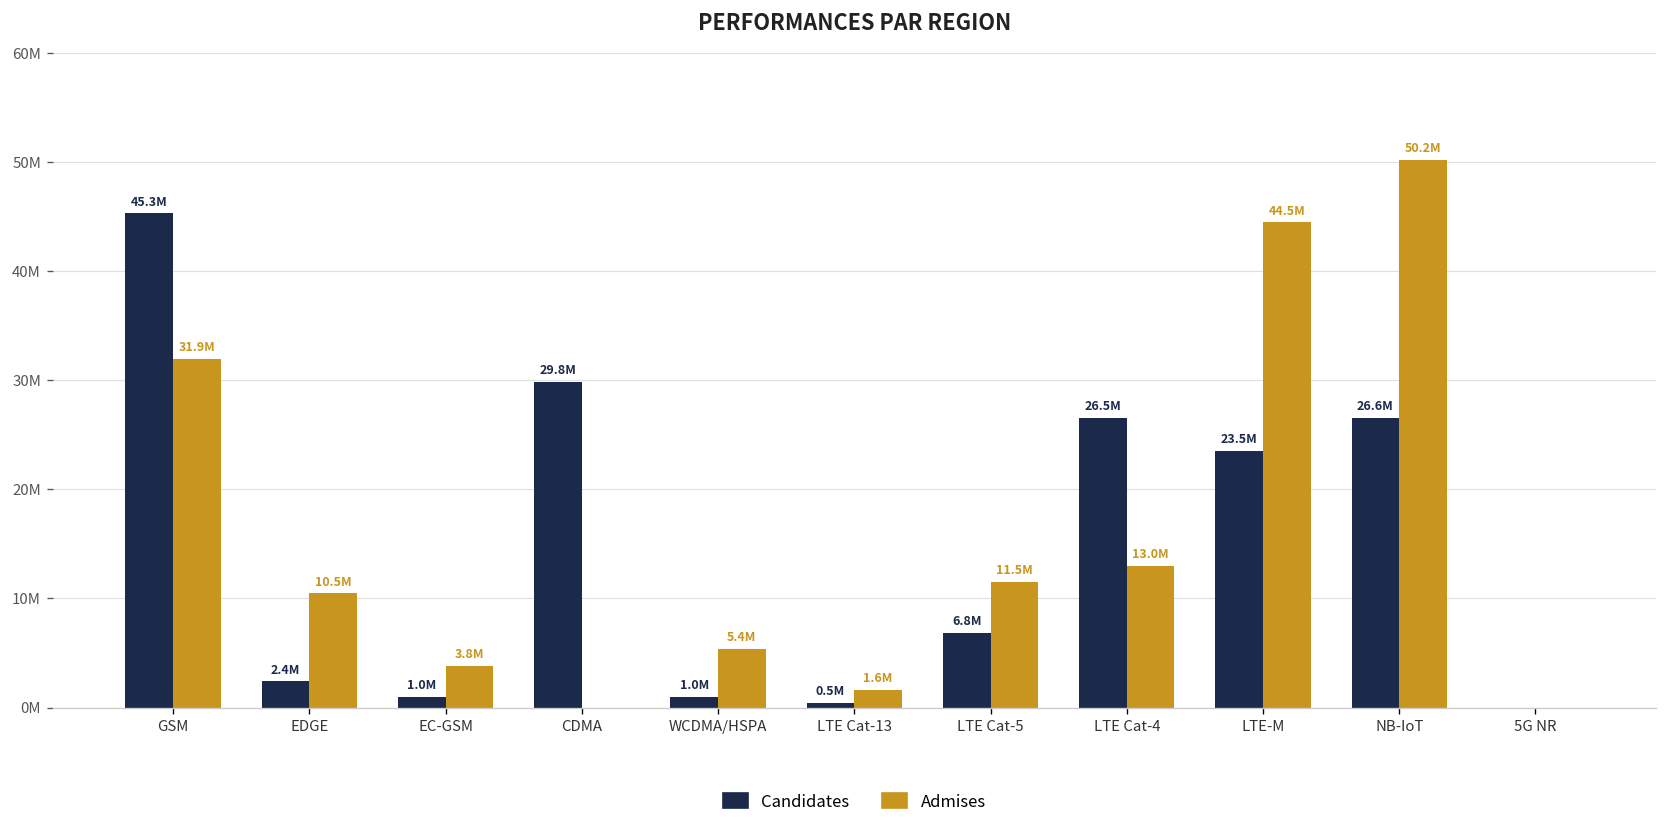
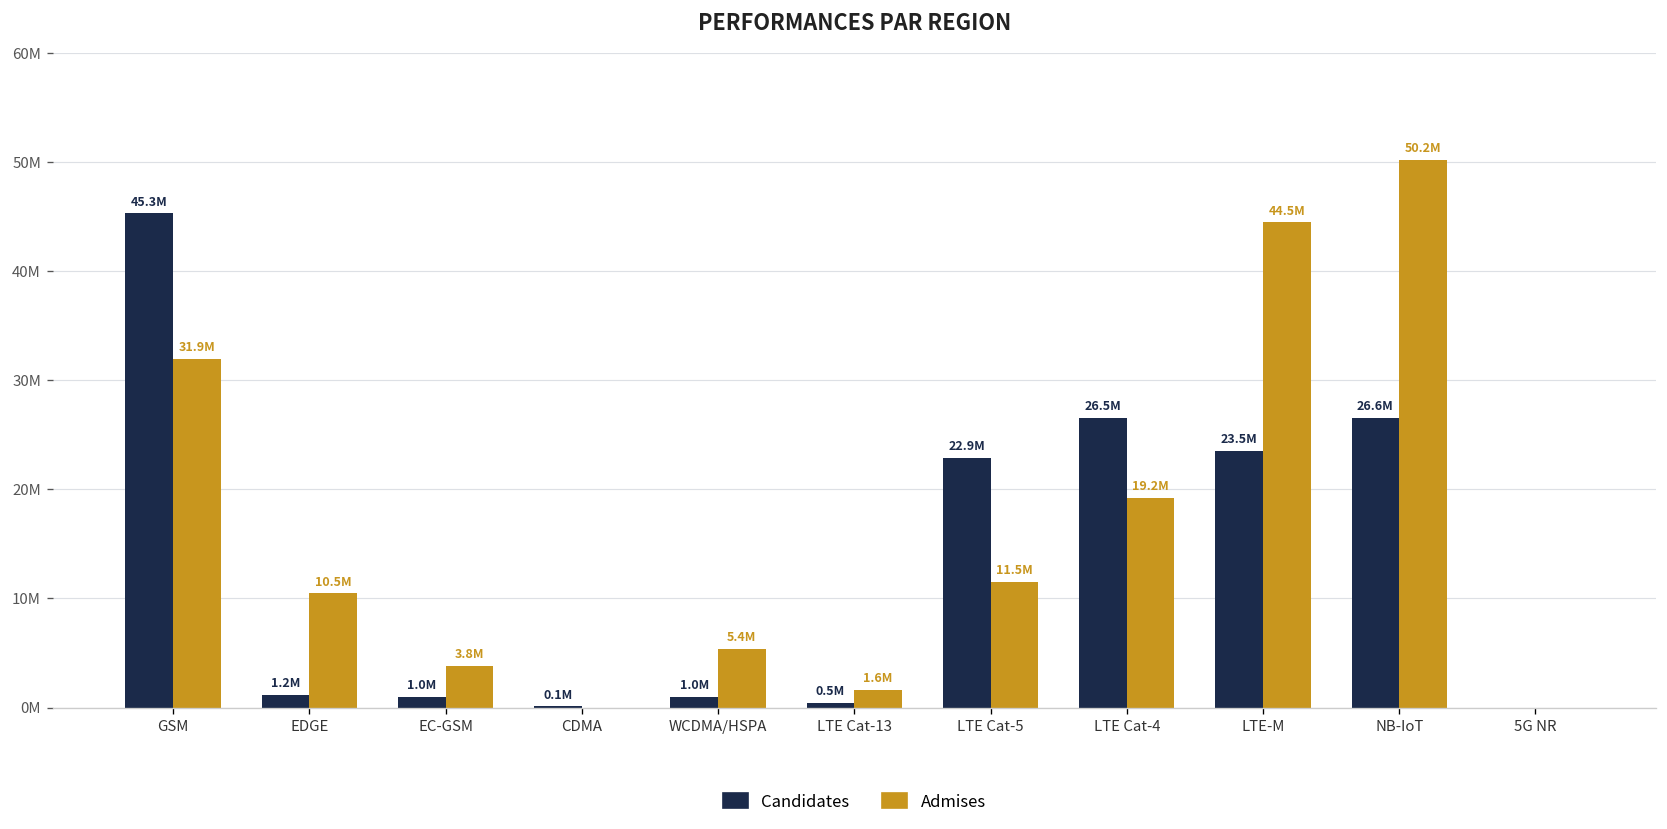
Candidates, EDGE: 2.4M -> 1.2M
Candidates, CDMA: 29.8M -> 0.1M
Candidates, LTE Cat-5: 6.8M -> 22.9M
Admises, LTE Cat-4: 13.0M -> 19.2M
